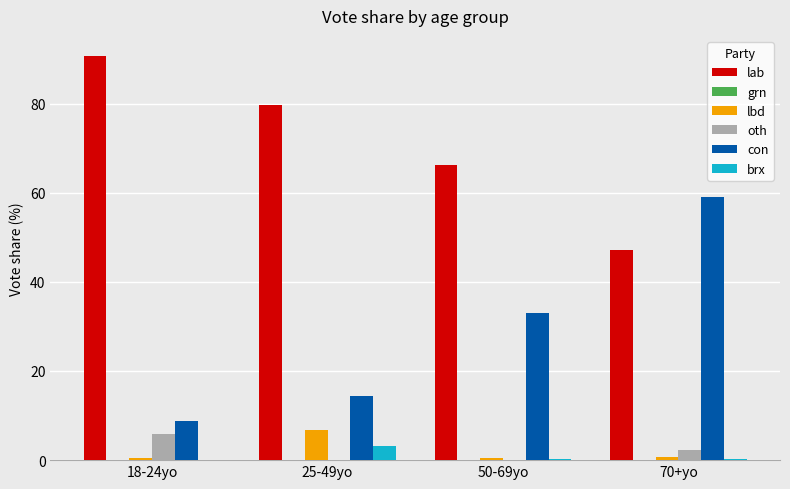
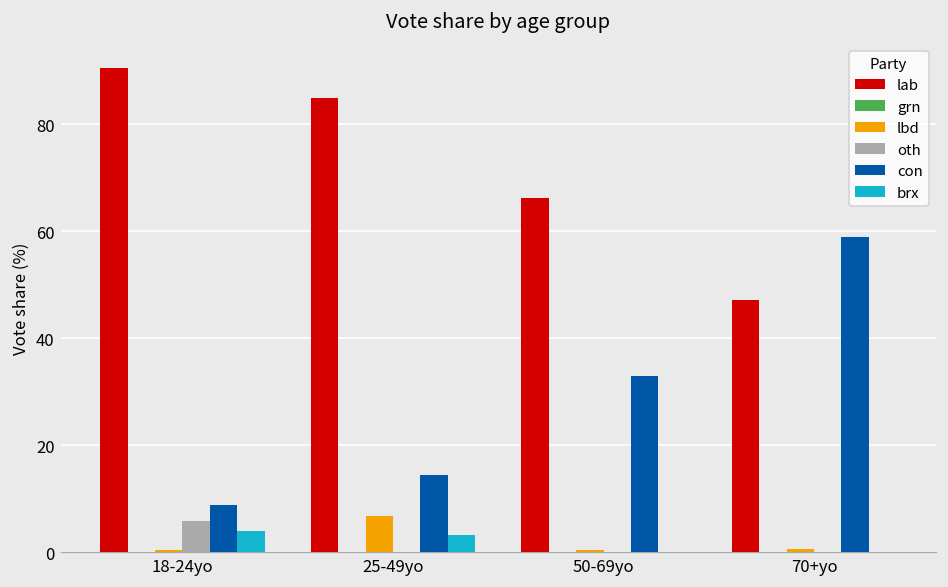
brx, 18-24yo: 0 -> 4
lab, 25-49yo: 80 -> 85
oth, 70+yo: 2 -> 0
